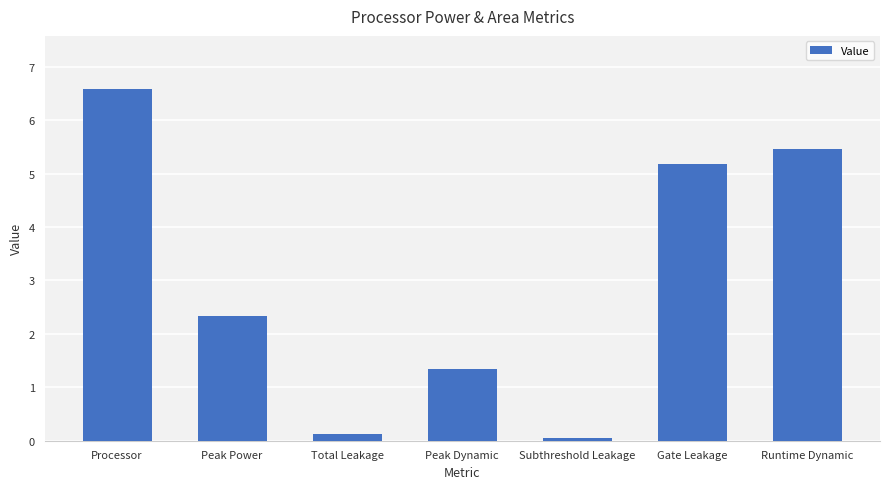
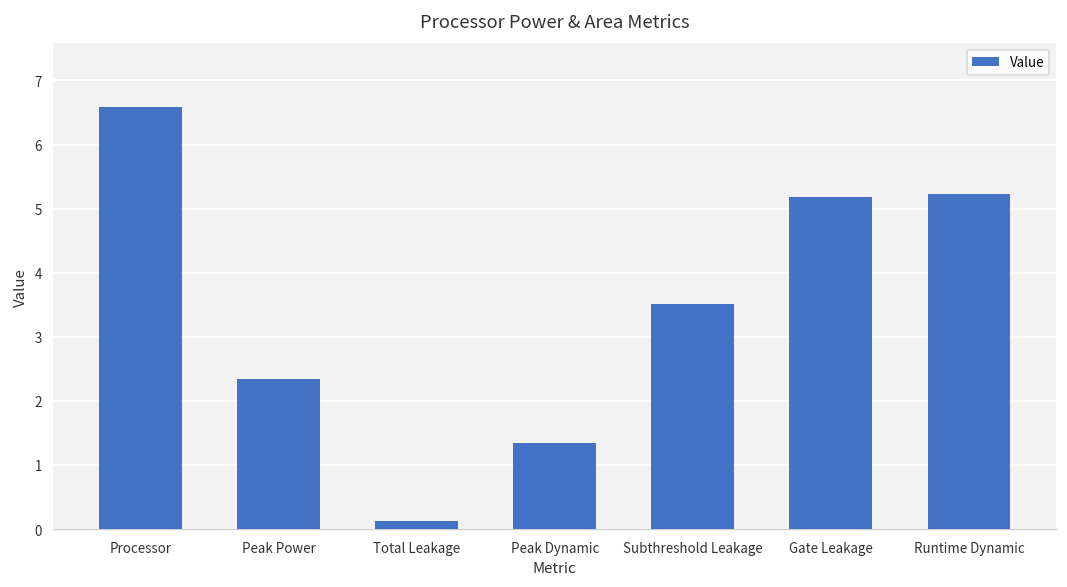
Subthreshold Leakage: 0.1 -> 3.5
Runtime Dynamic: 5.5 -> 5.2
